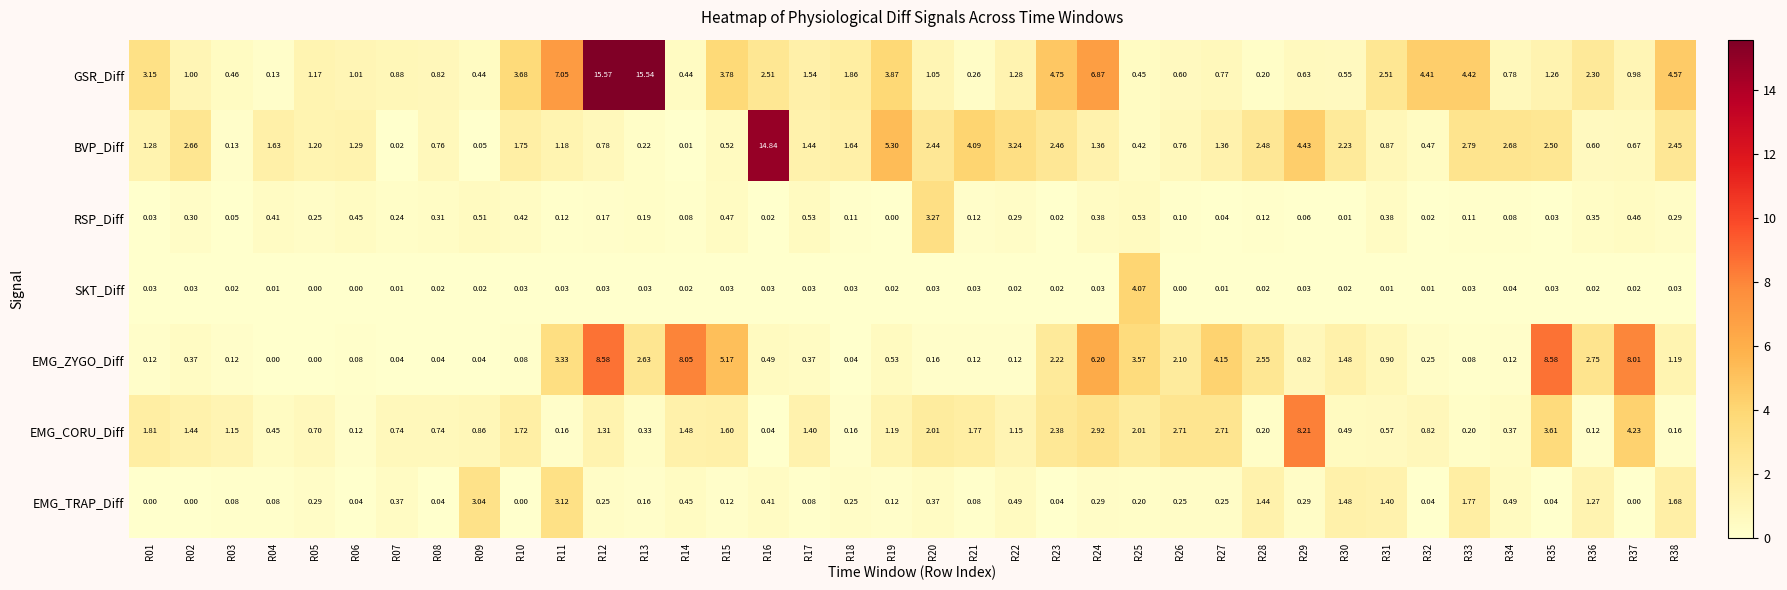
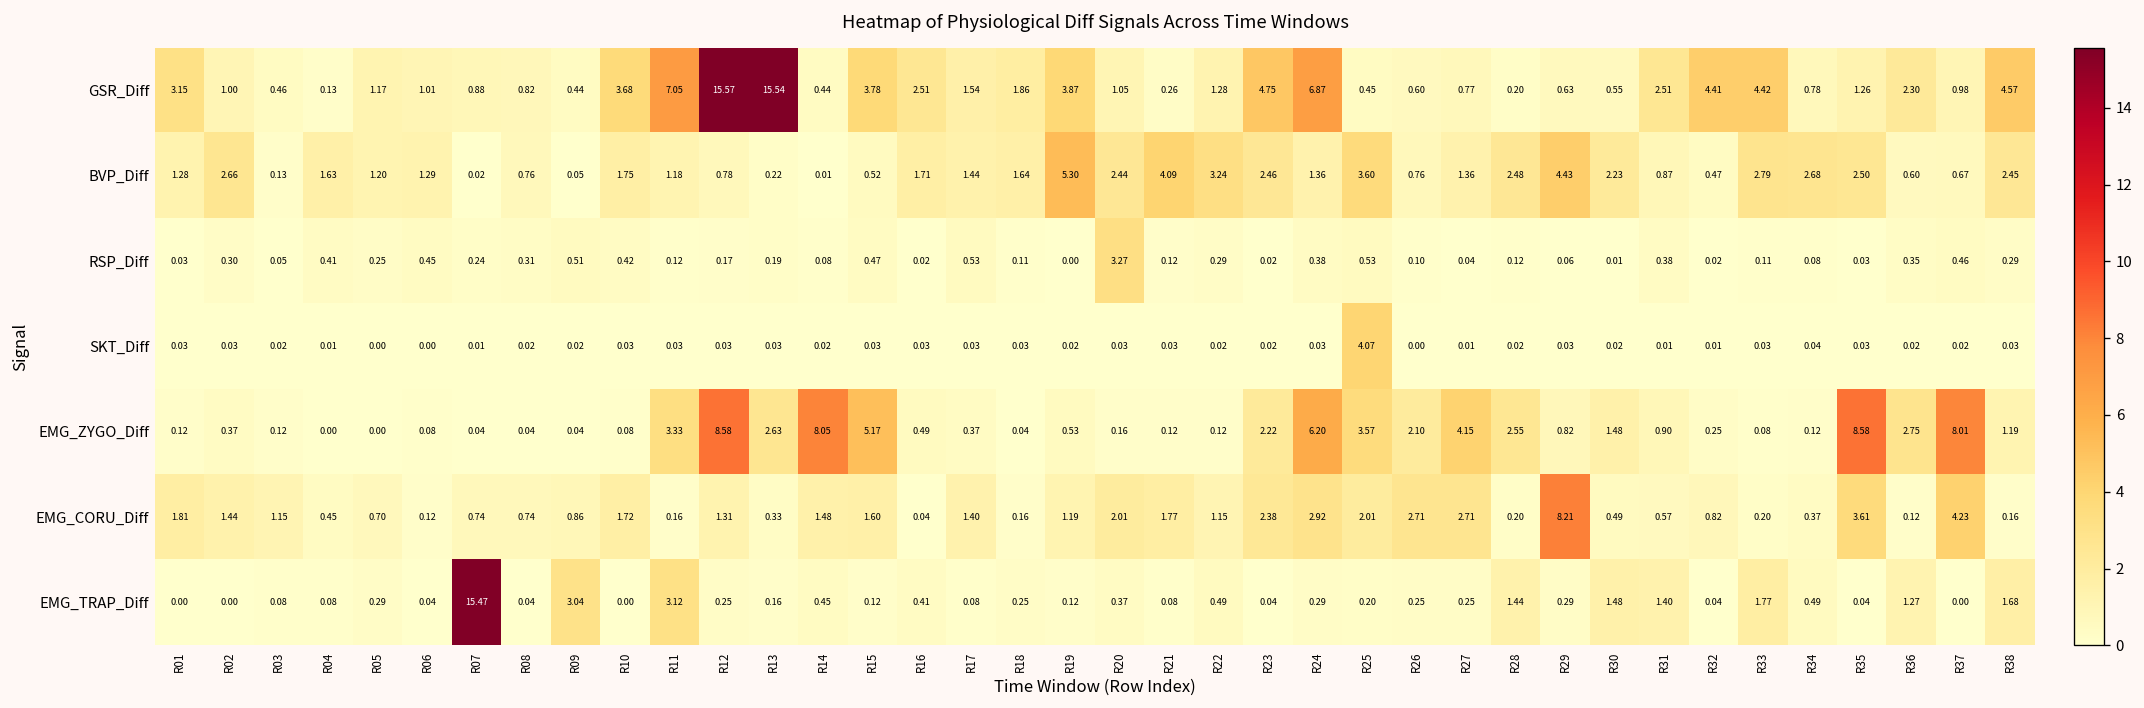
BVP_Diff, R16: 14.84 -> 1.71
BVP_Diff, R25: 0.42 -> 3.60
EMG_TRAP_Diff, R07: 0.37 -> 15.47
